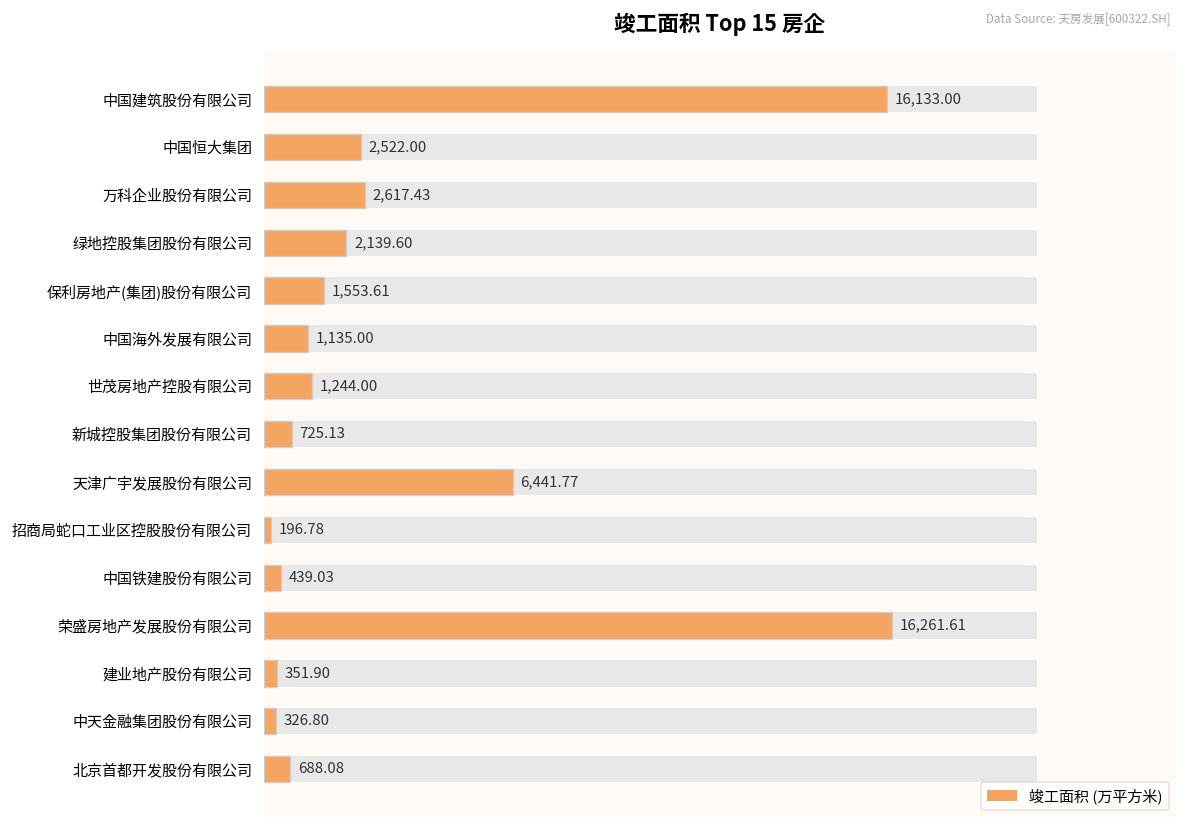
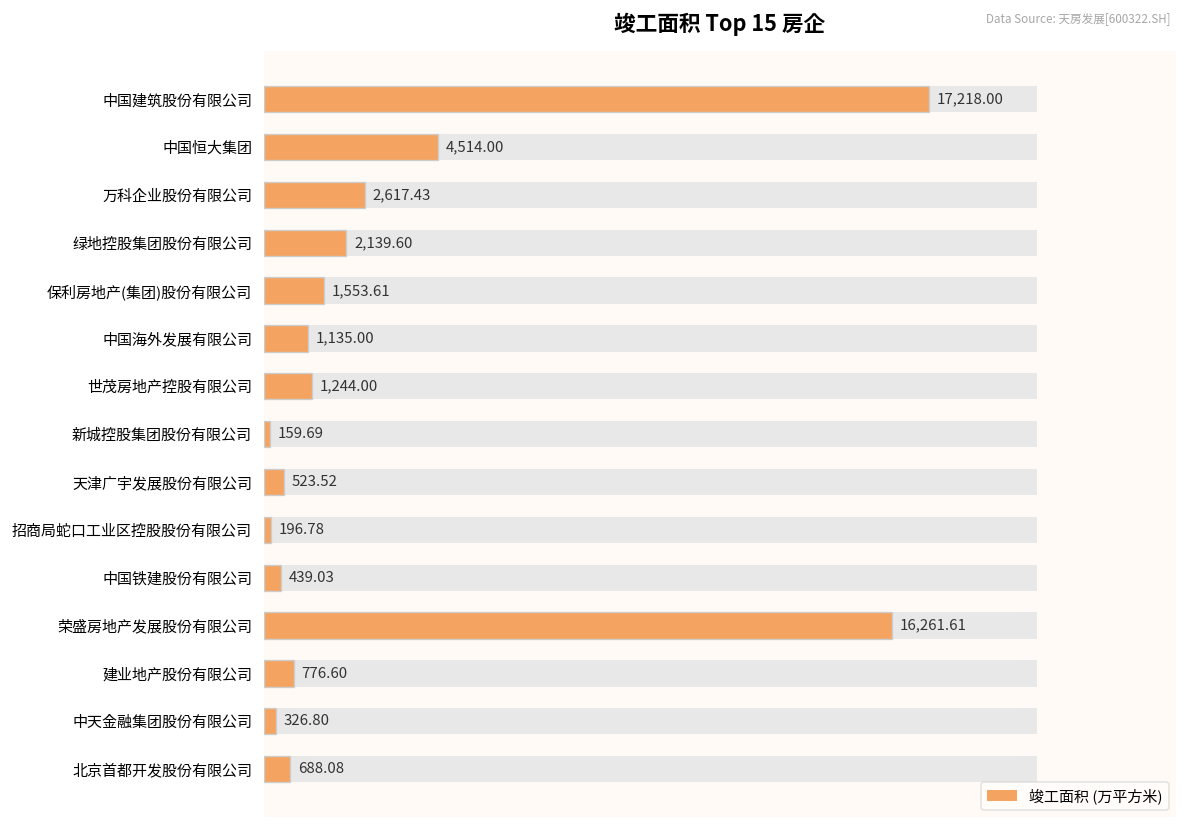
竣工面积 (万平方米), 中国建筑股份有限公司: 16,133.00 -> 17,218.00
竣工面积 (万平方米), 中国恒大集团: 2,522.00 -> 4,514.00
竣工面积 (万平方米), 新城控股集团股份有限公司: 725.13 -> 159.69
竣工面积 (万平方米), 天津广宇发展股份有限公司: 6,441.77 -> 523.52
竣工面积 (万平方米), 建业地产股份有限公司: 351.90 -> 776.60
